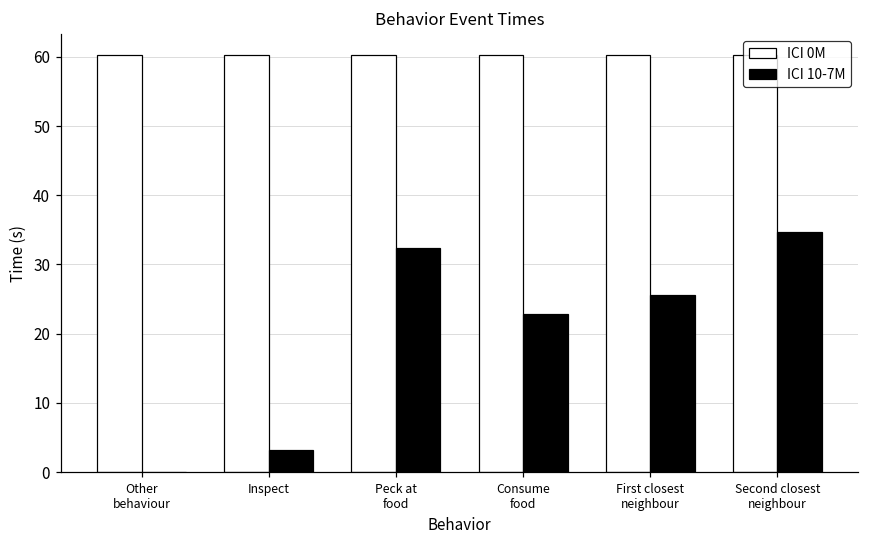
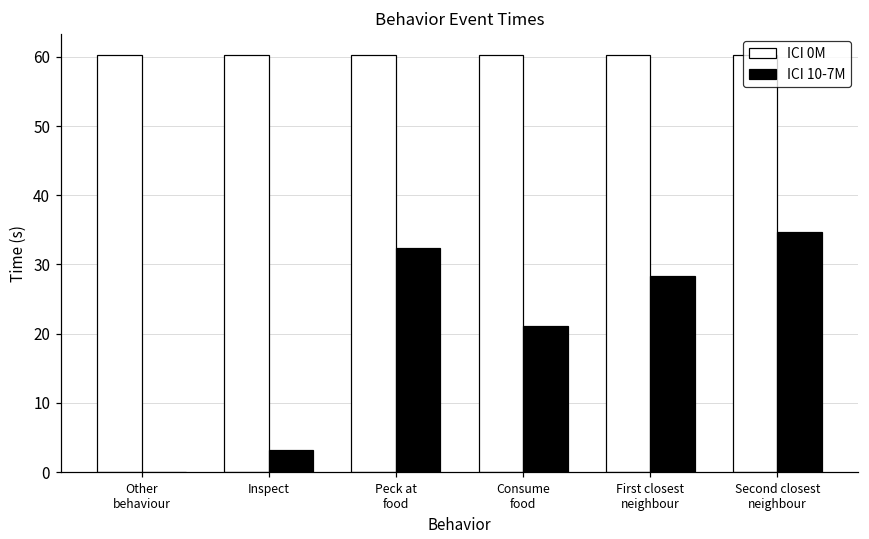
ICI 10-7M, Consume food: 23 -> 21
ICI 10-7M, First closest neighbour: 26 -> 28
